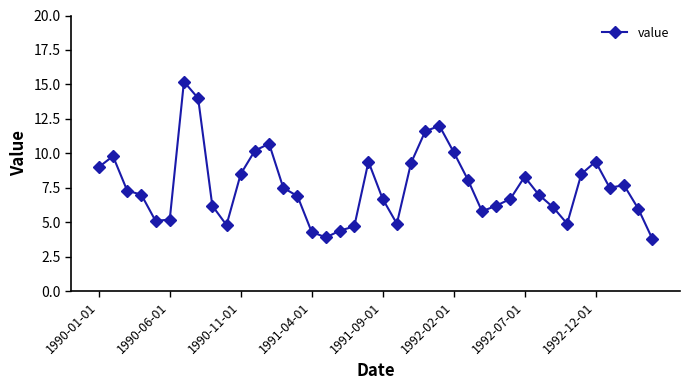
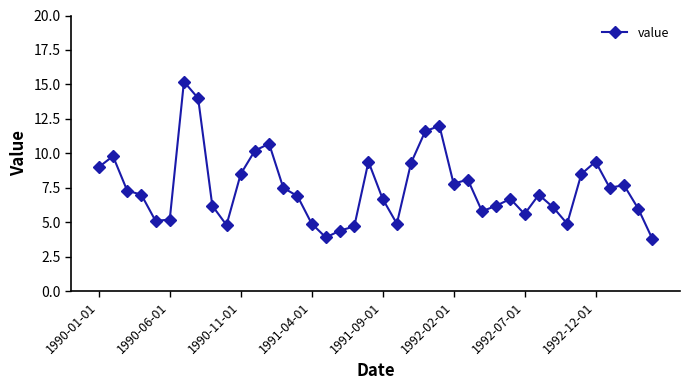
1991-04-01: 4.3 -> 4.9
1992-02-01: 10.1 -> 7.8
1992-07-01: 8.3 -> 5.6
